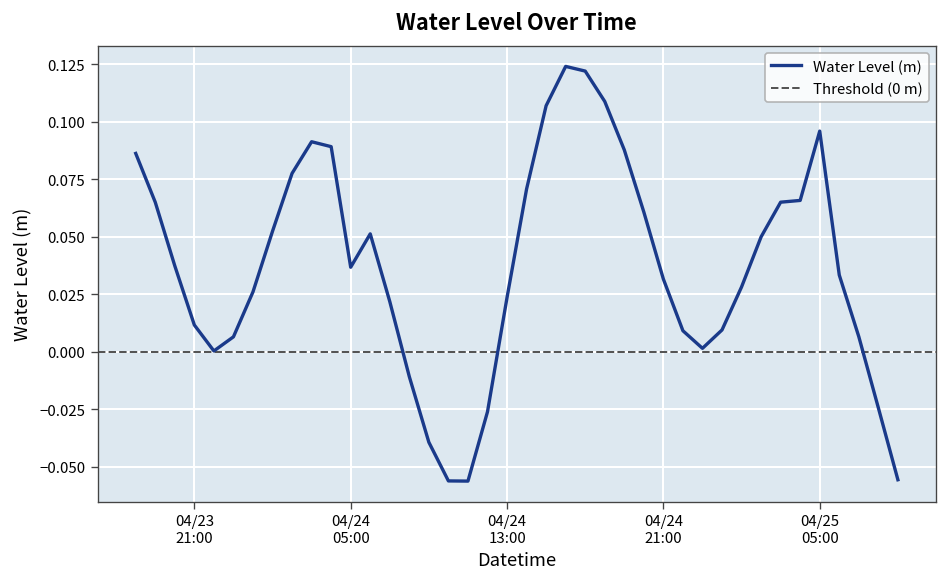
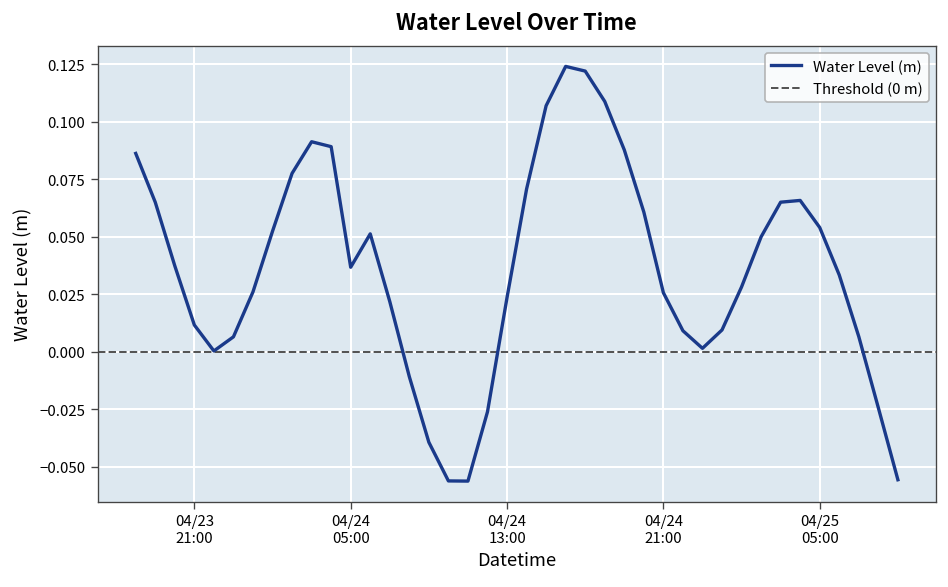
04/24 21:00: 0.032 -> 0.026
04/25 05:00: 0.096 -> 0.054
